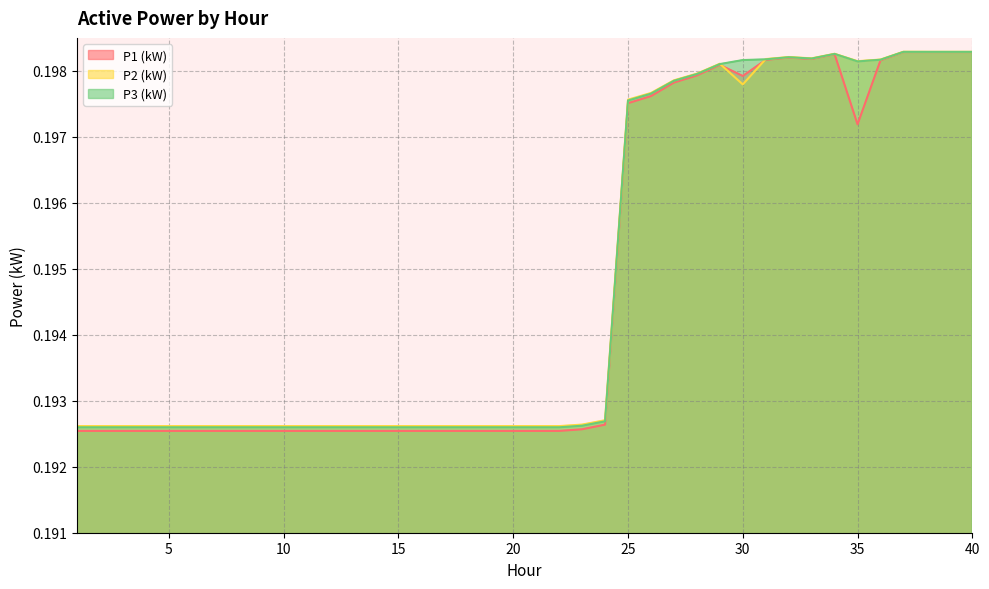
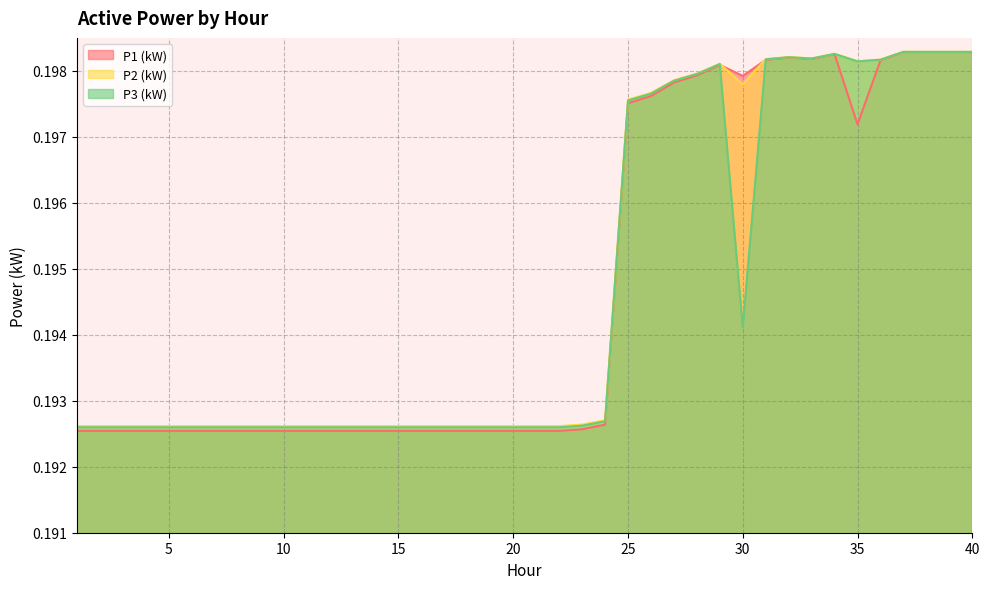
P3 (kW), 30: 0.1982 -> 0.1941
